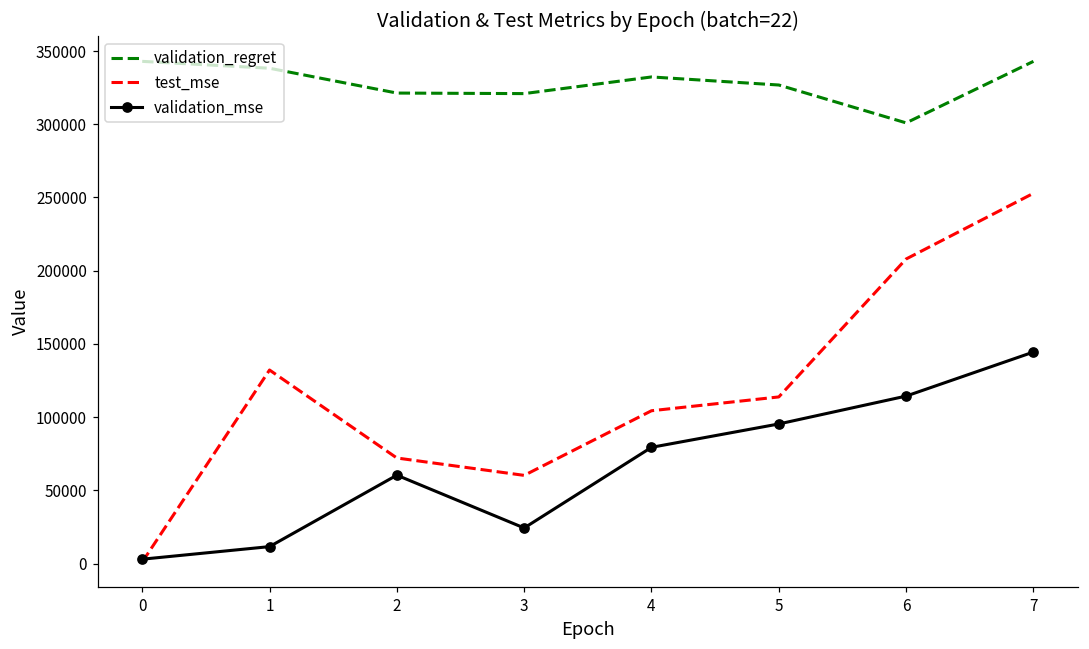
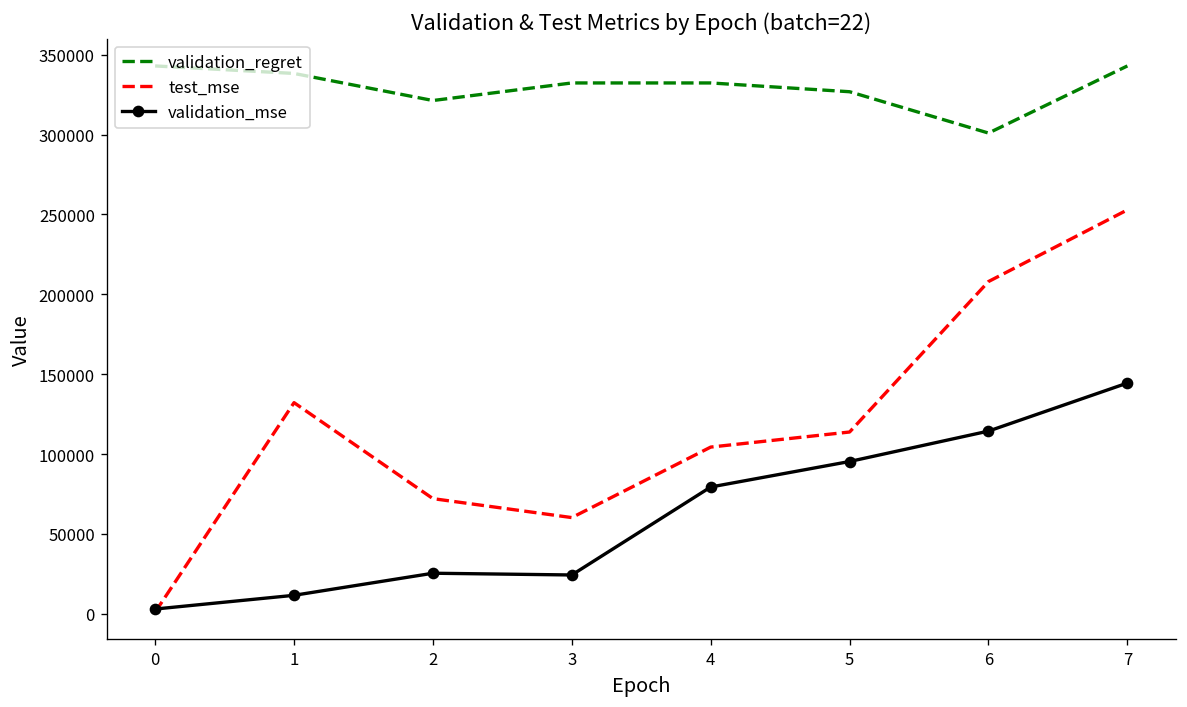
validation_mse, 2: 60000 -> 25000
validation_regret, 3: 321000 -> 332000
